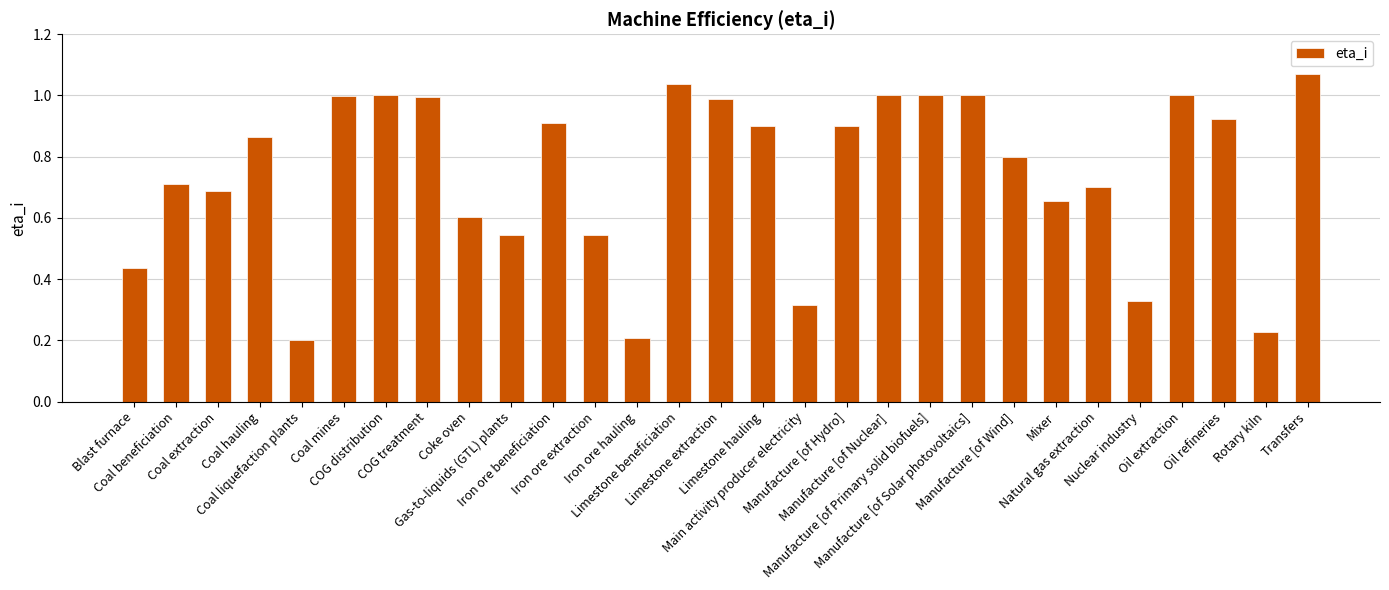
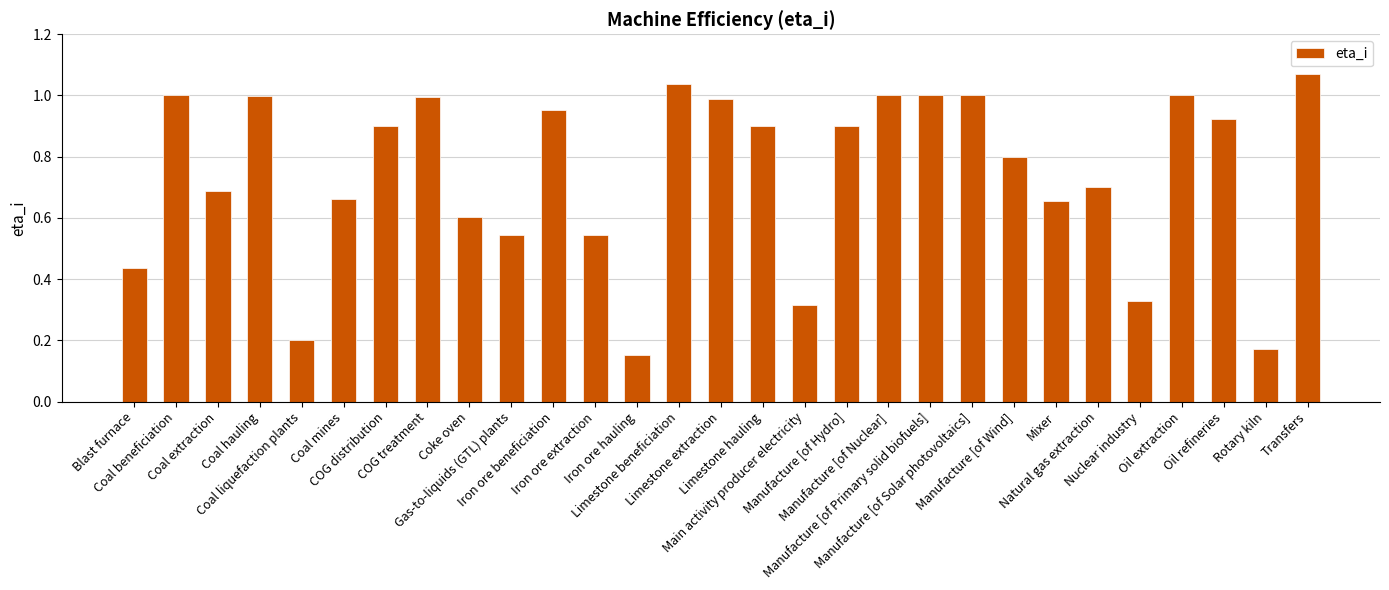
Coal beneficiation: 0.71 -> 1.00
Coal hauling: 0.86 -> 1.00
Coal mines: 1.00 -> 0.66
COG distribution: 1.0 -> 0.9
Iron ore beneficiation: 0.91 -> 0.95
Iron ore hauling: 0.21 -> 0.15
Rotary kiln: 0.23 -> 0.17
